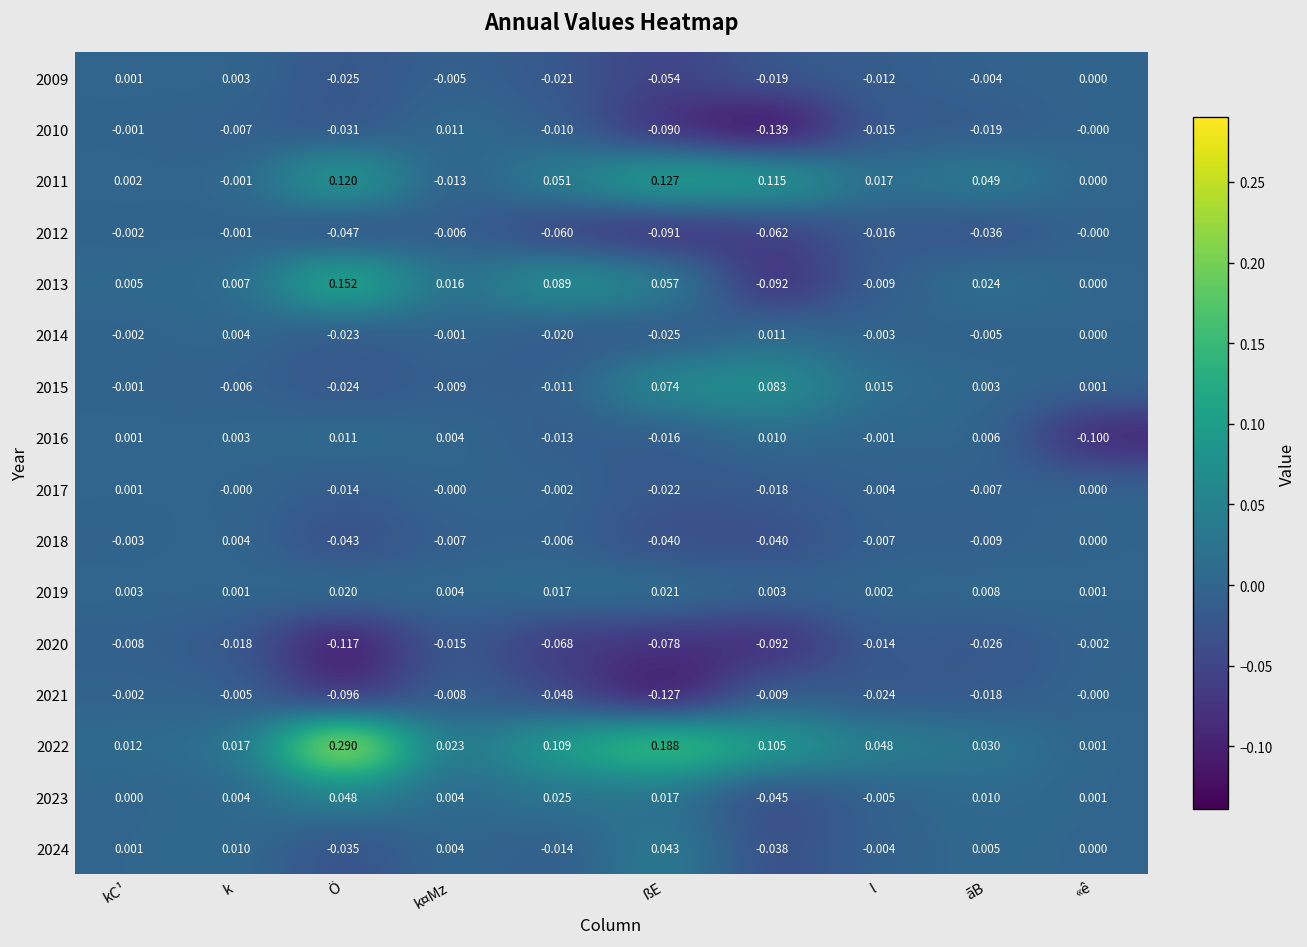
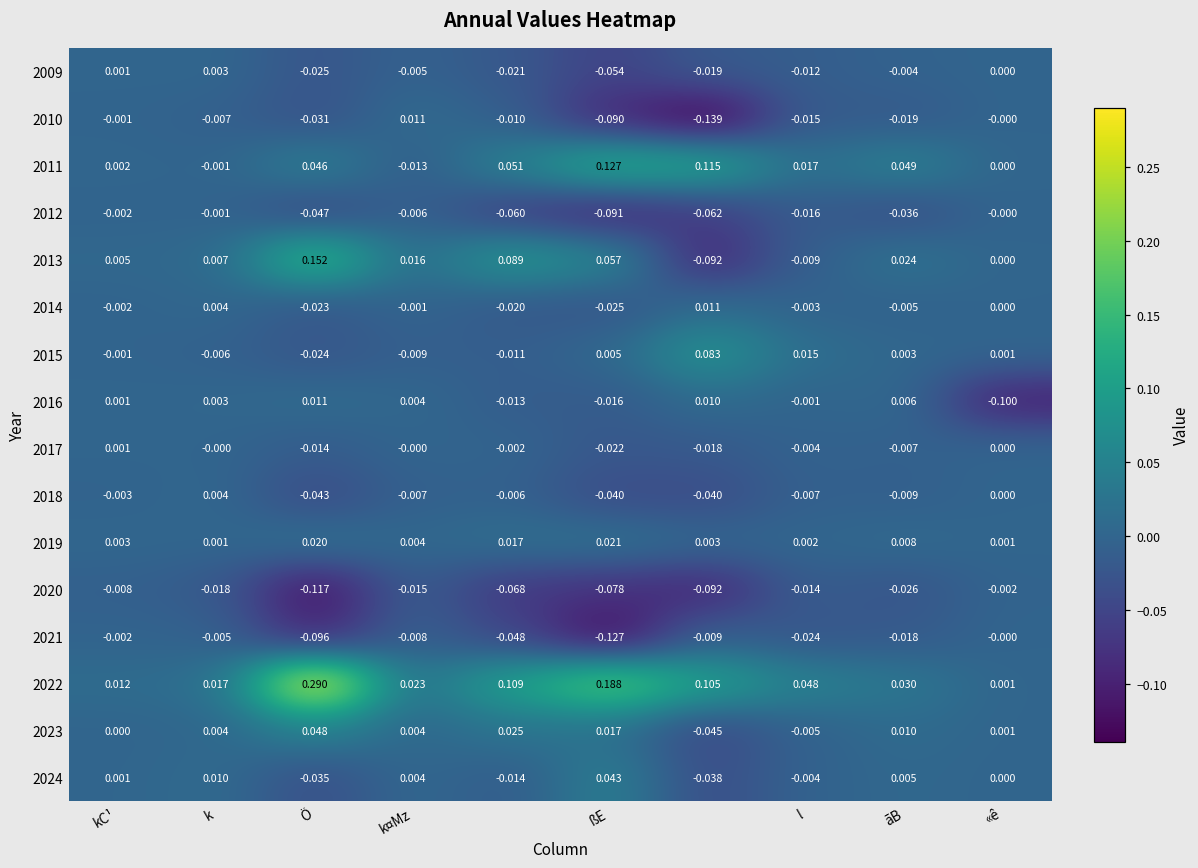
2011, Ö: 0.120 -> 0.046
2015, ßE: 0.074 -> 0.005
